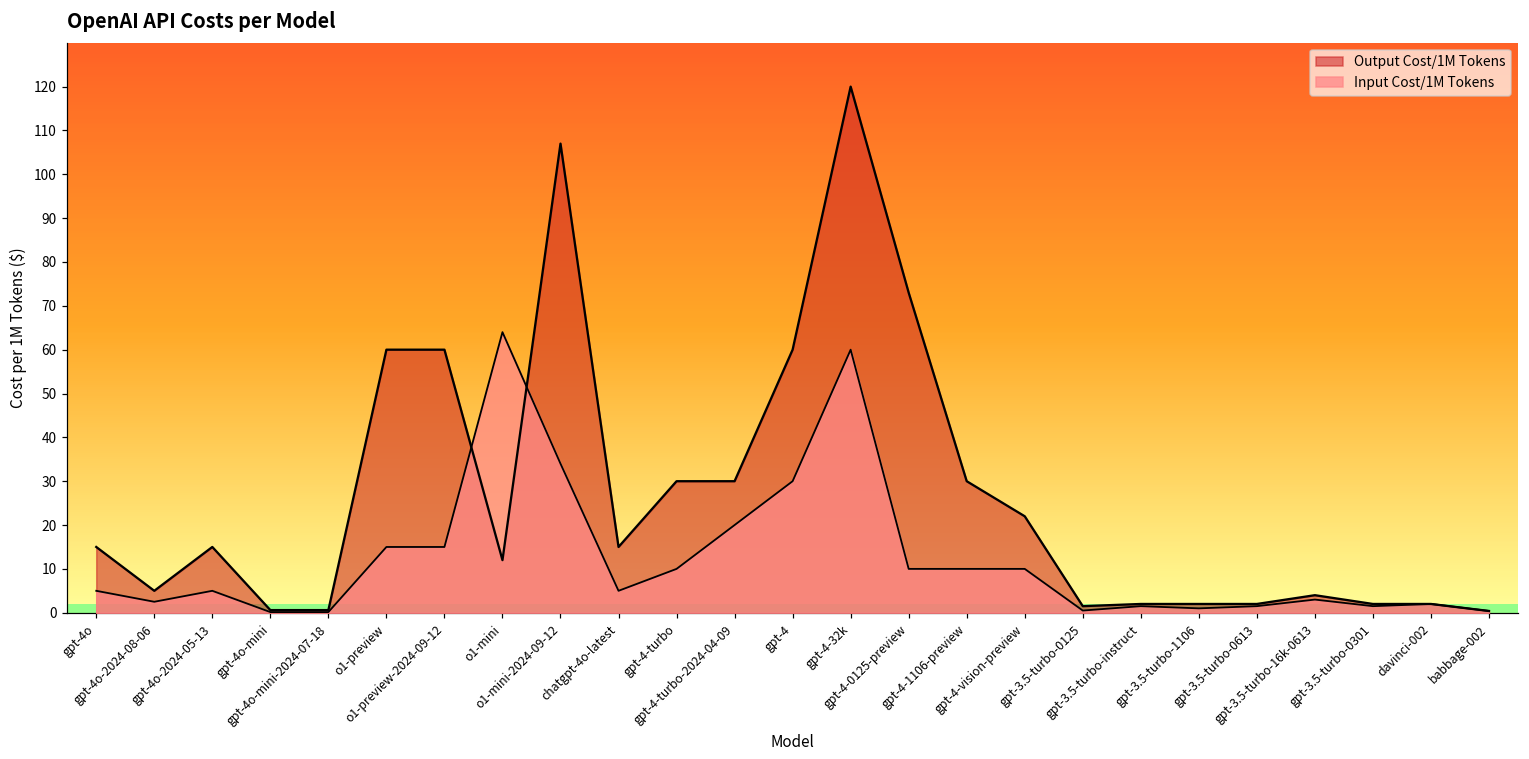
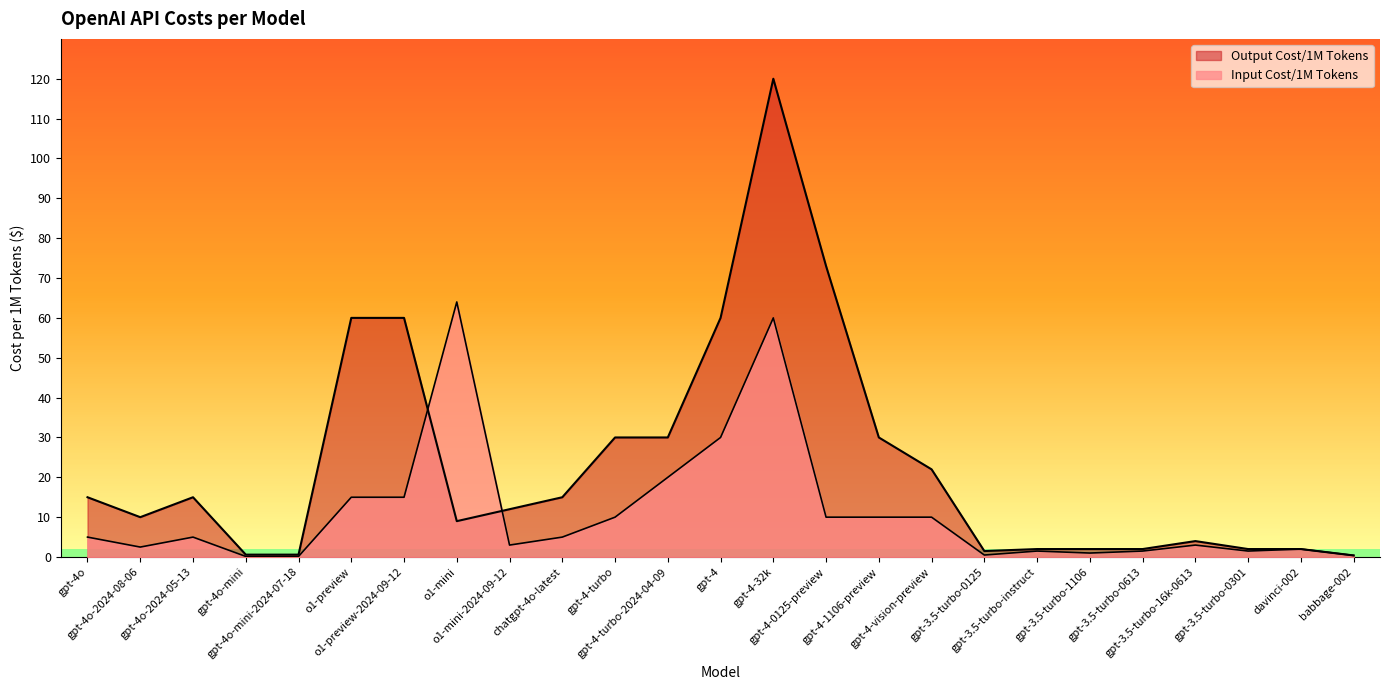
Output Cost/1M Tokens, gpt-4o-2024-08-06: 5 -> 10
Output Cost/1M Tokens, o1-mini: 12 -> 9
Output Cost/1M Tokens, o1-mini-2024-09-12: 107 -> 12
Input Cost/1M Tokens, o1-mini-2024-09-12: 34 -> 3
